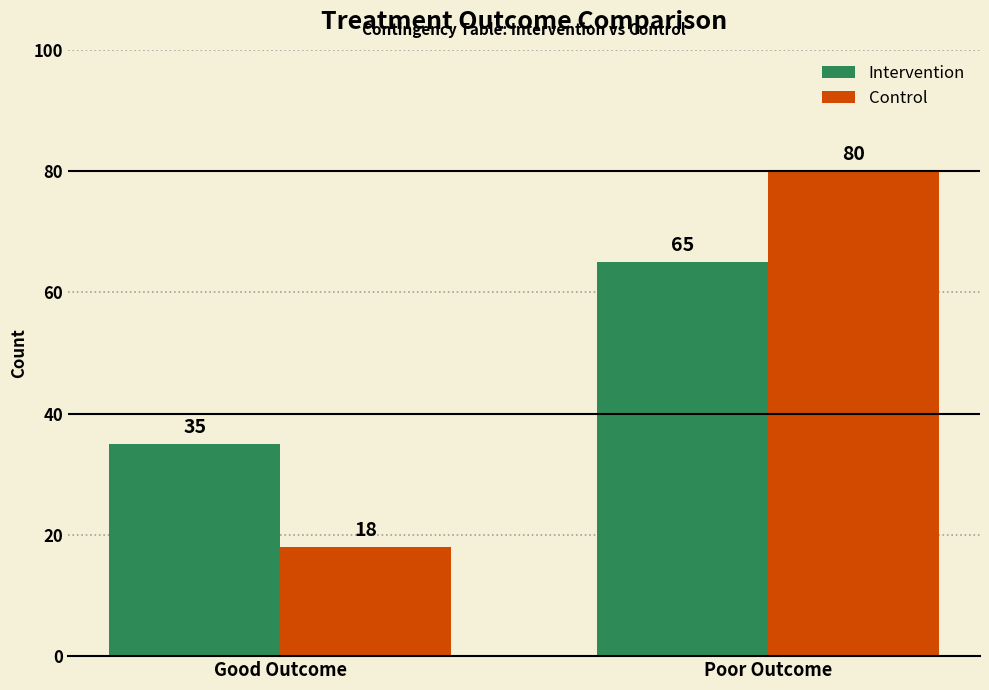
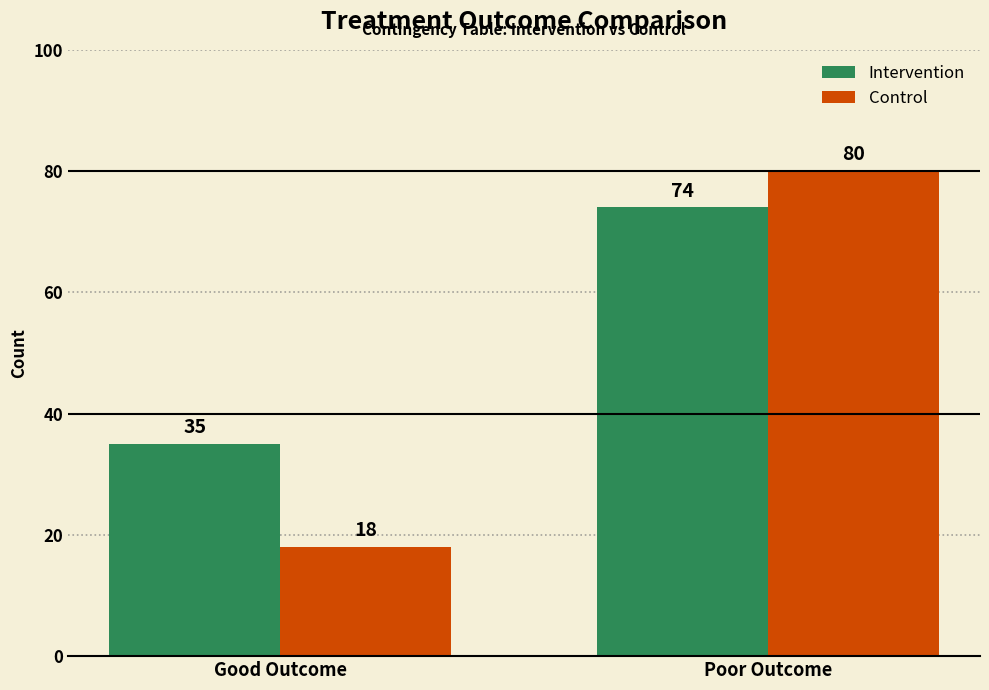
Intervention, Poor Outcome: 65 -> 74
